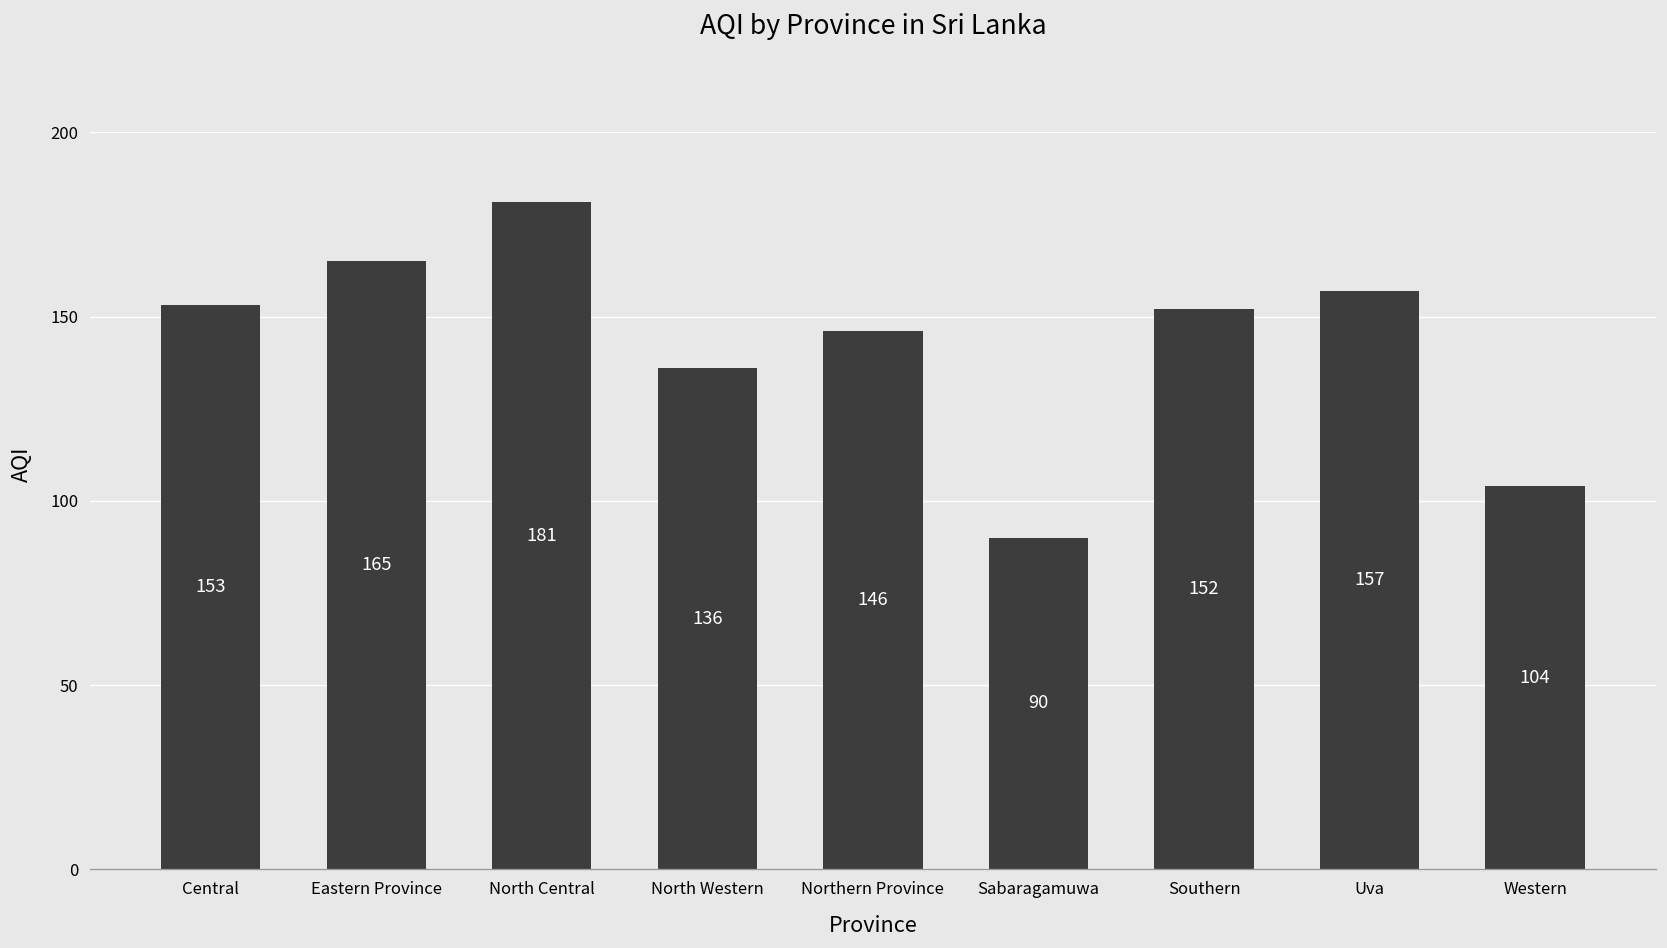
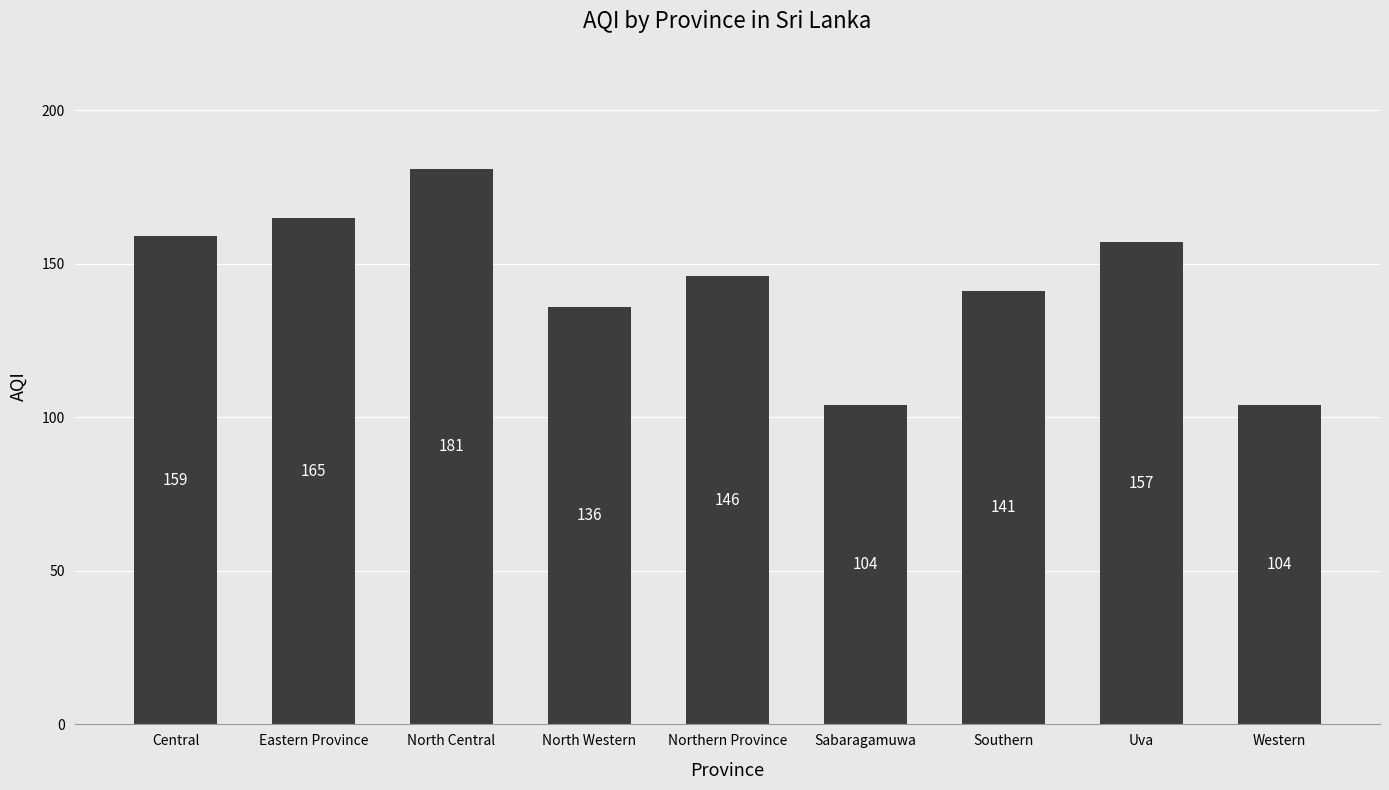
Central: 153 -> 159
Sabaragamuwa: 90 -> 104
Southern: 152 -> 141
